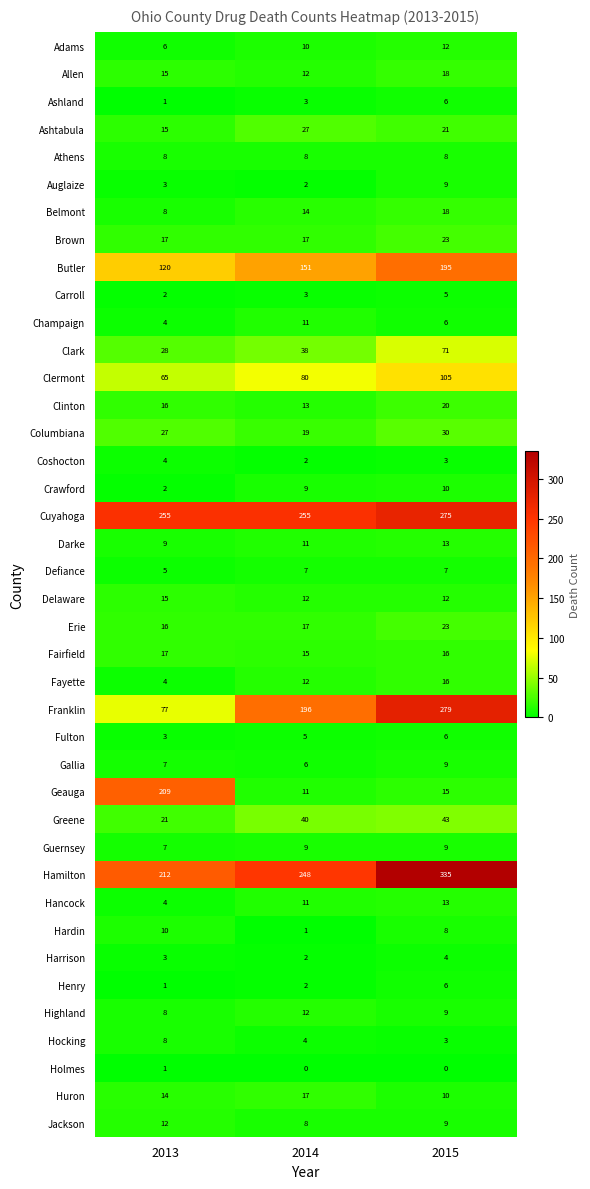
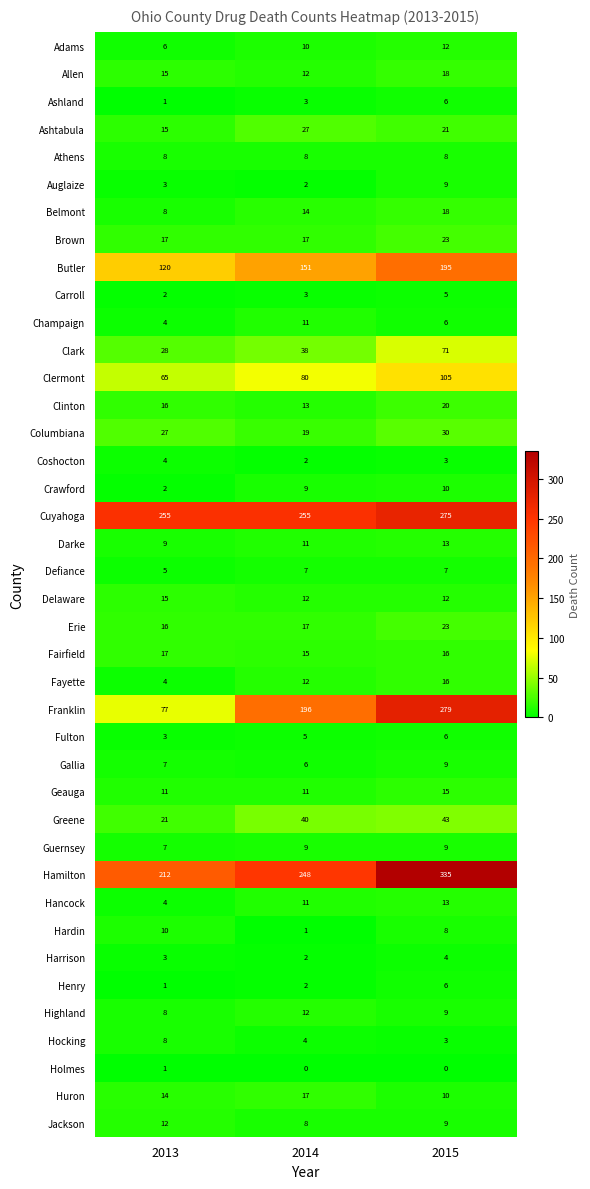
Geauga, 2013: 209 -> 11
